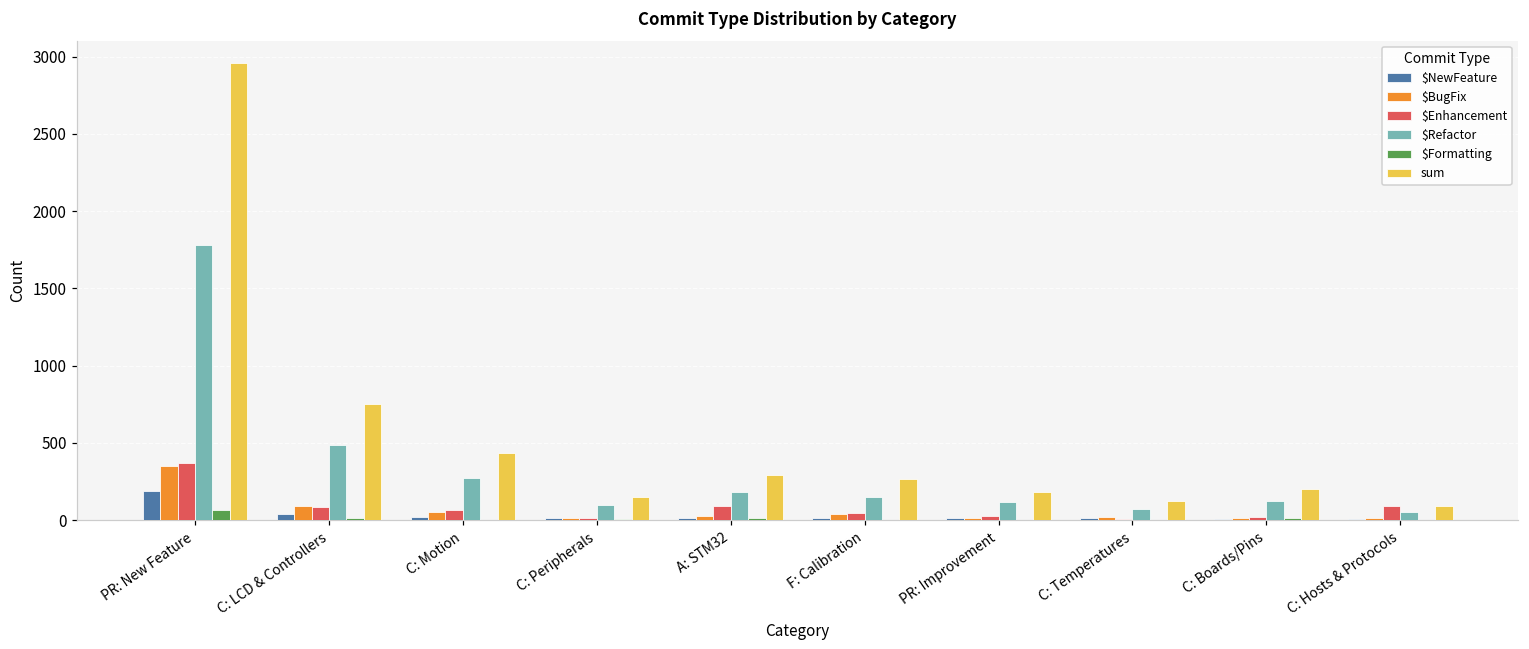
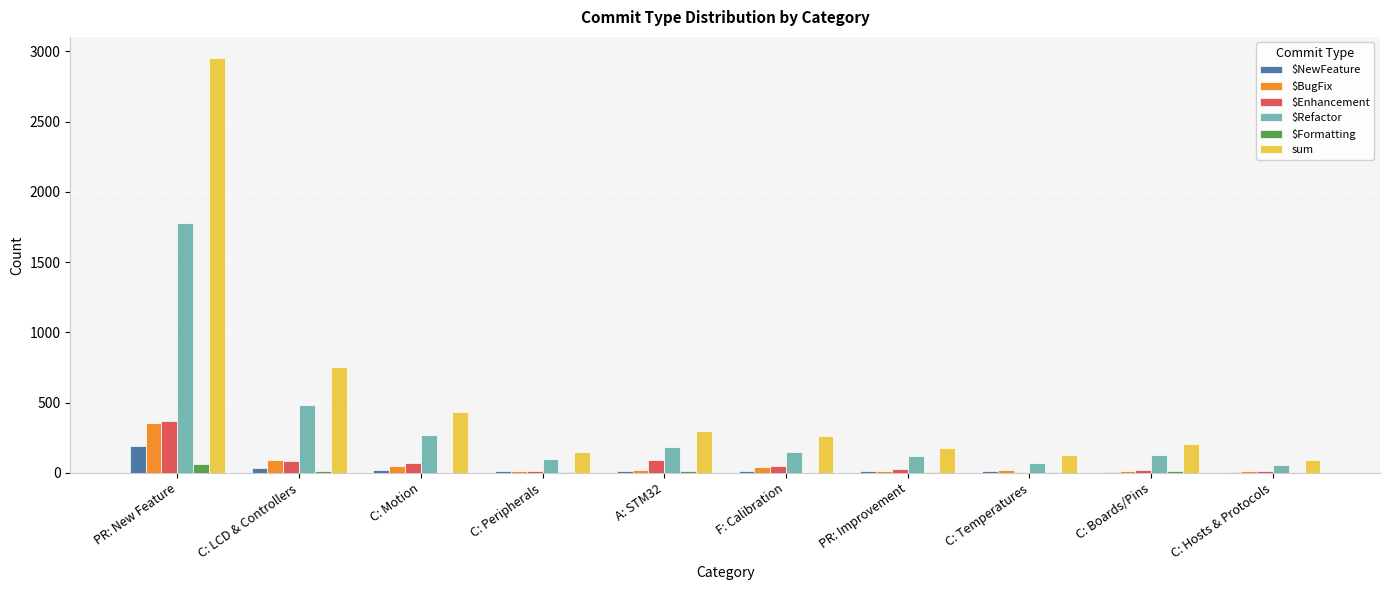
$Enhancement, C: Hosts & Protocols: 90 -> 10
